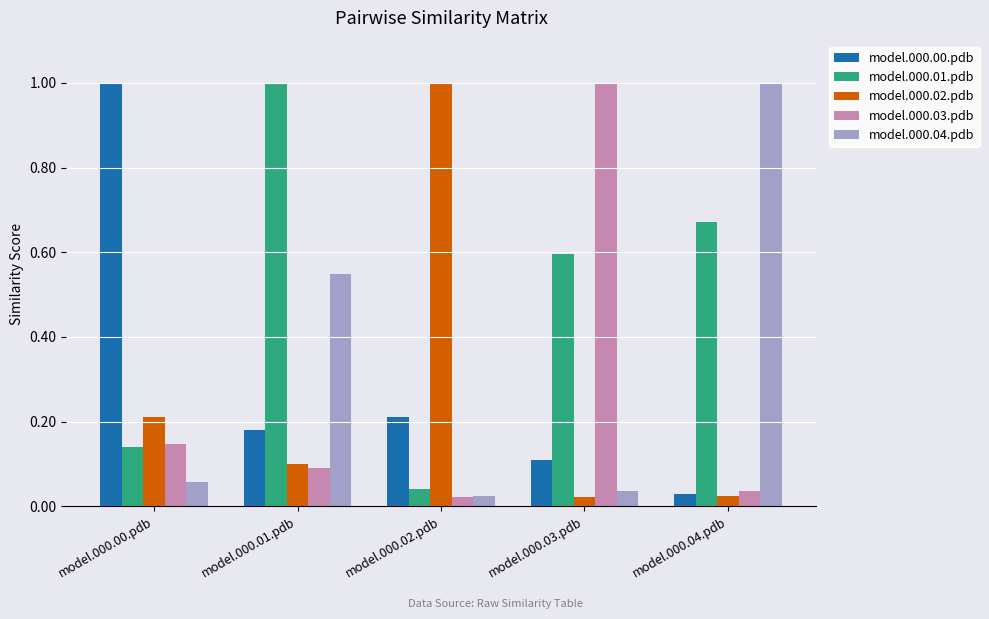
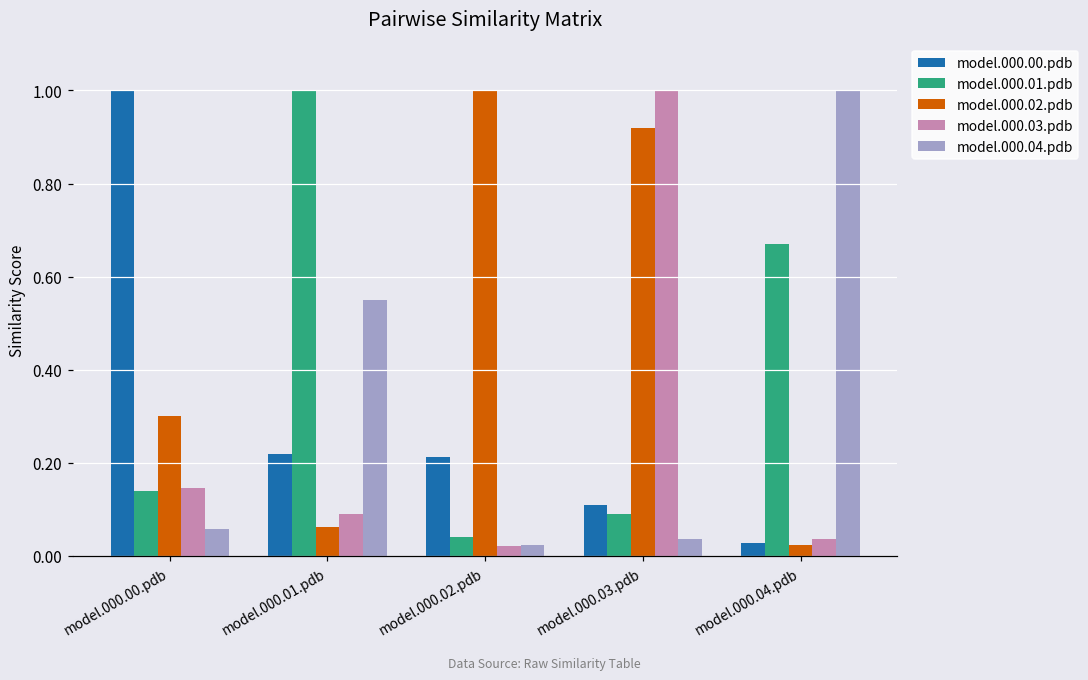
model.000.02.pdb, model.000.00.pdb: 0.21 -> 0.30
model.000.00.pdb, model.000.01.pdb: 0.18 -> 0.22
model.000.02.pdb, model.000.01.pdb: 0.10 -> 0.06
model.000.01.pdb, model.000.03.pdb: 0.60 -> 0.09
model.000.02.pdb, model.000.03.pdb: 0.02 -> 0.92
